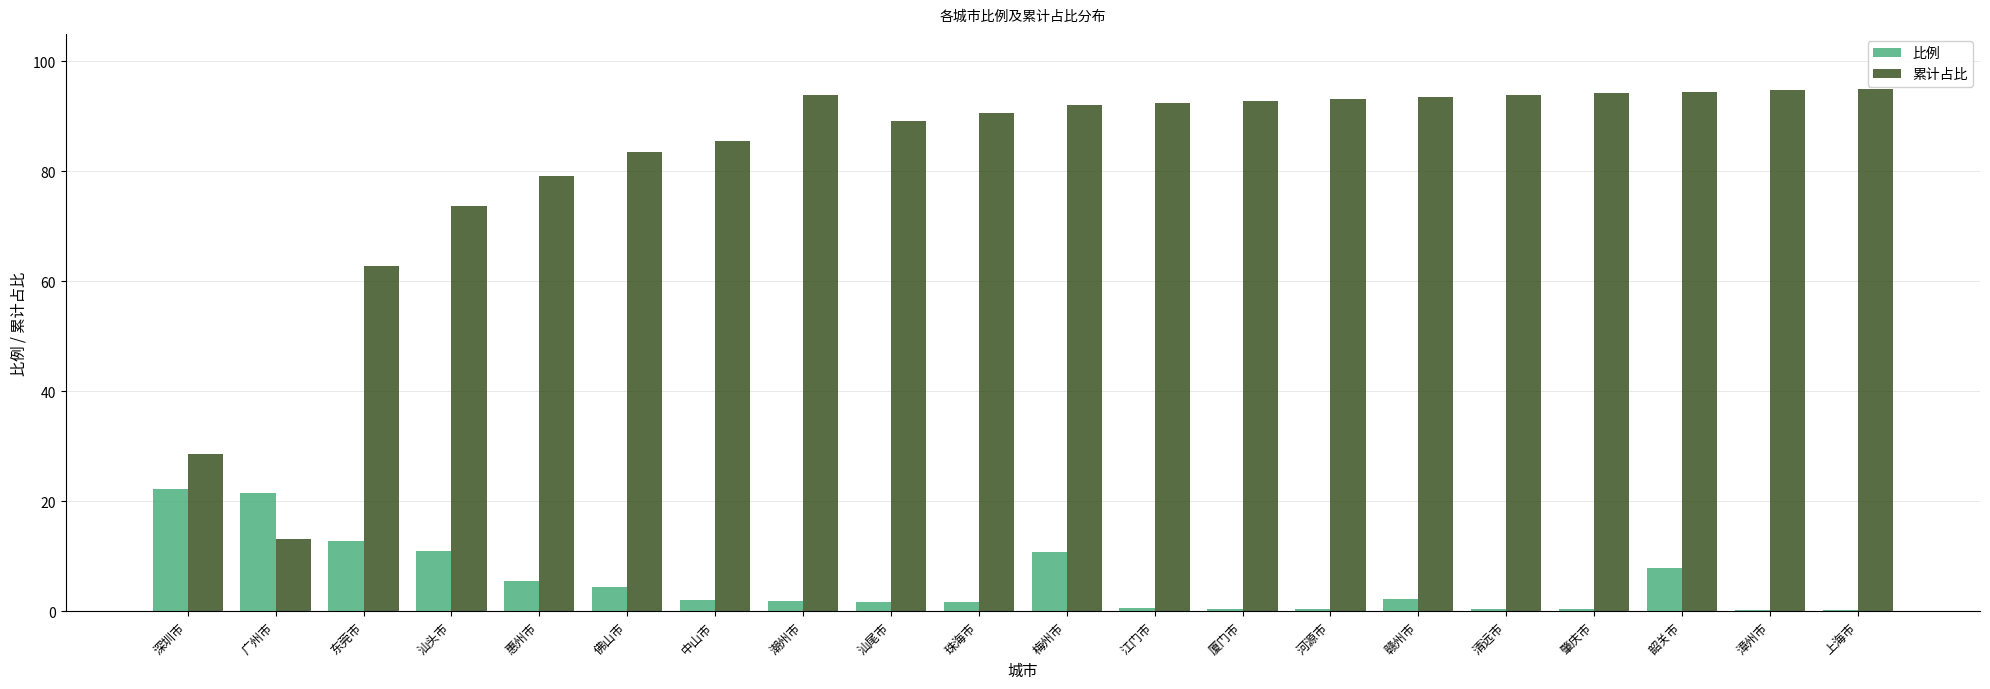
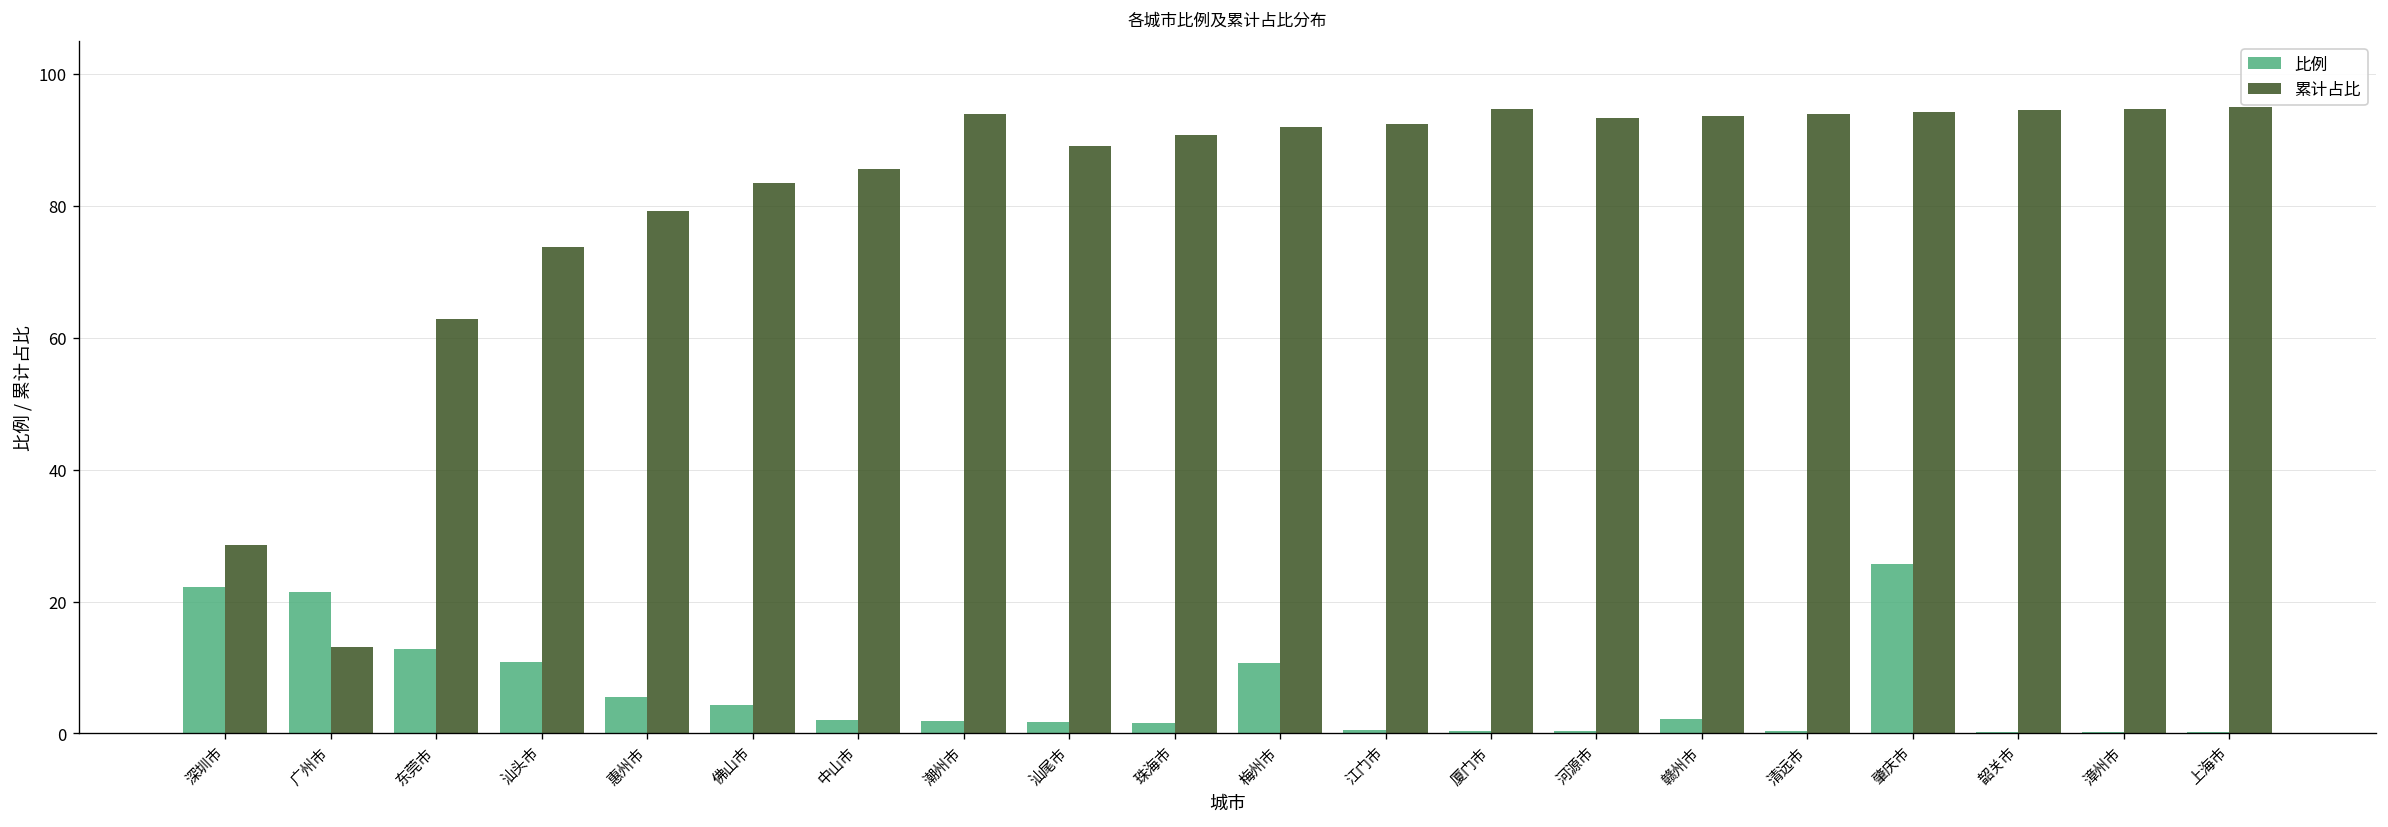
累计占比, 厦门市: 93 -> 95
比例, 肇庆市: 0 -> 26
比例, 韶关市: 8 -> 0
